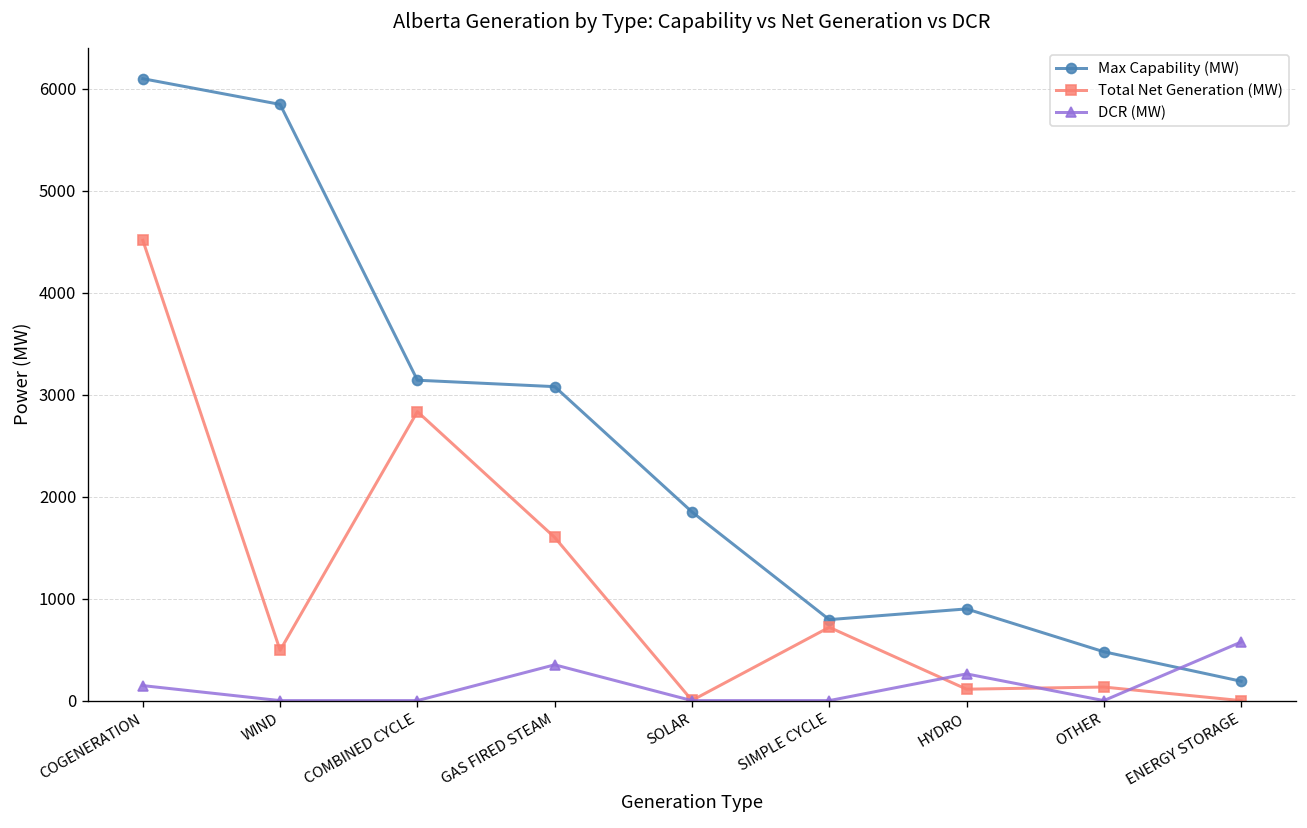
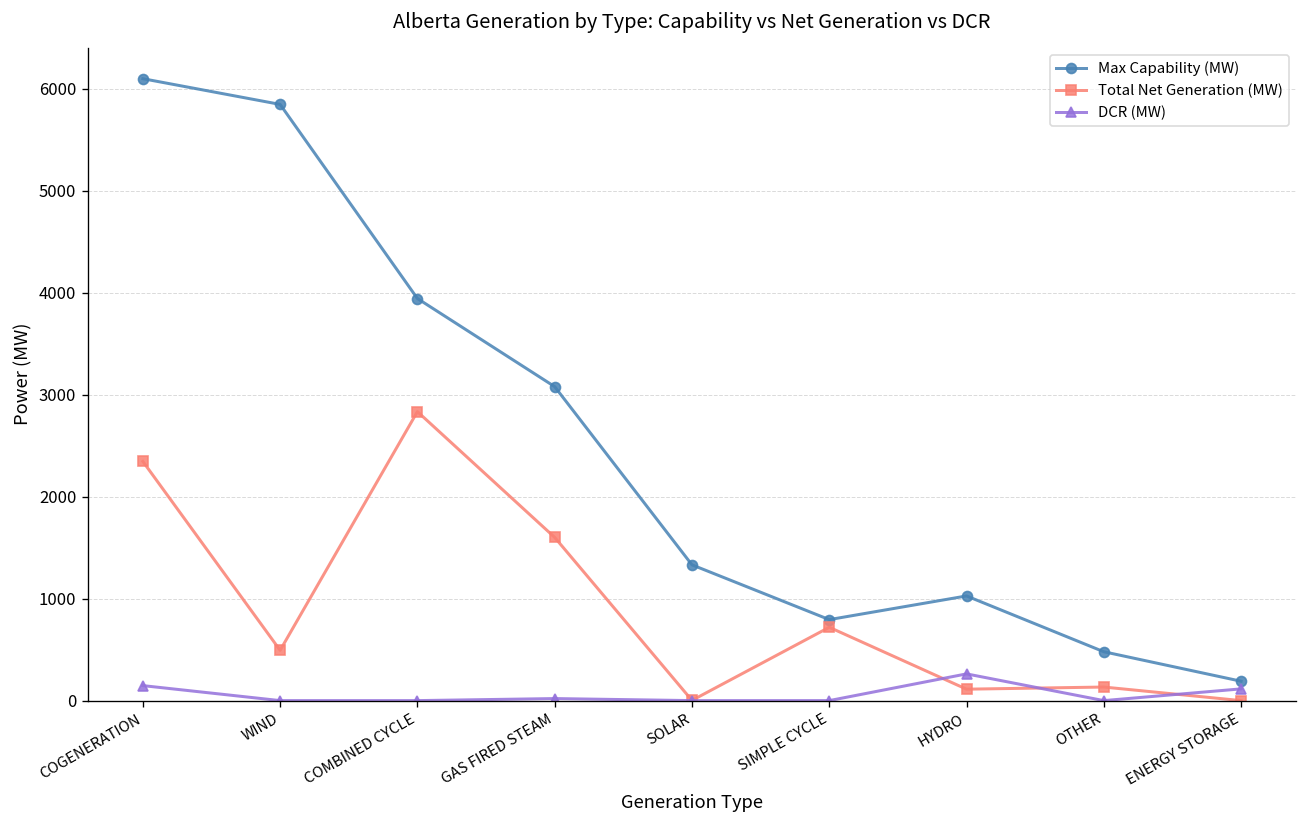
Total Net Generation (MW), COGENERATION: 4500 -> 2300
Max Capability (MW), COMBINED CYCLE: 3100 -> 3900
DCR (MW), GAS FIRED STEAM: 400 -> 0
Max Capability (MW), SOLAR: 1900 -> 1300
Max Capability (MW), HYDRO: 900 -> 1000
DCR (MW), ENERGY STORAGE: 600 -> 100
